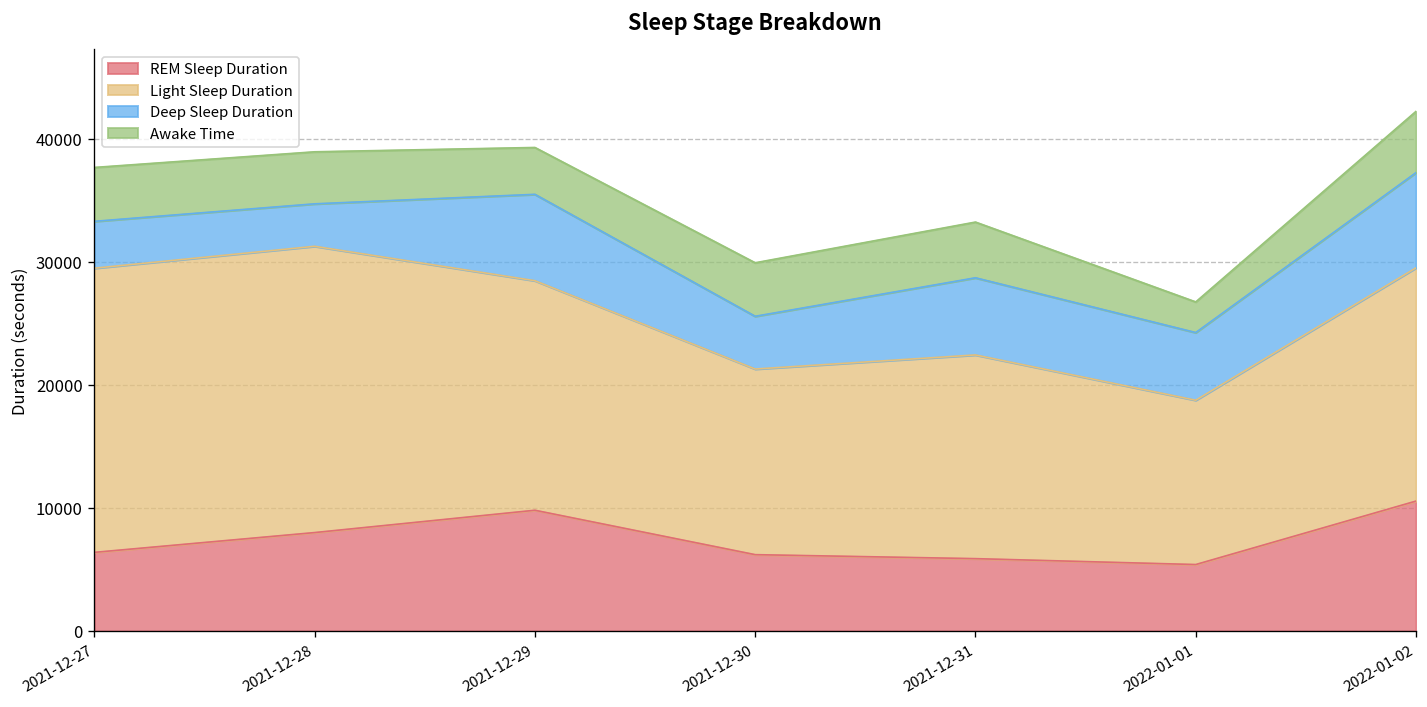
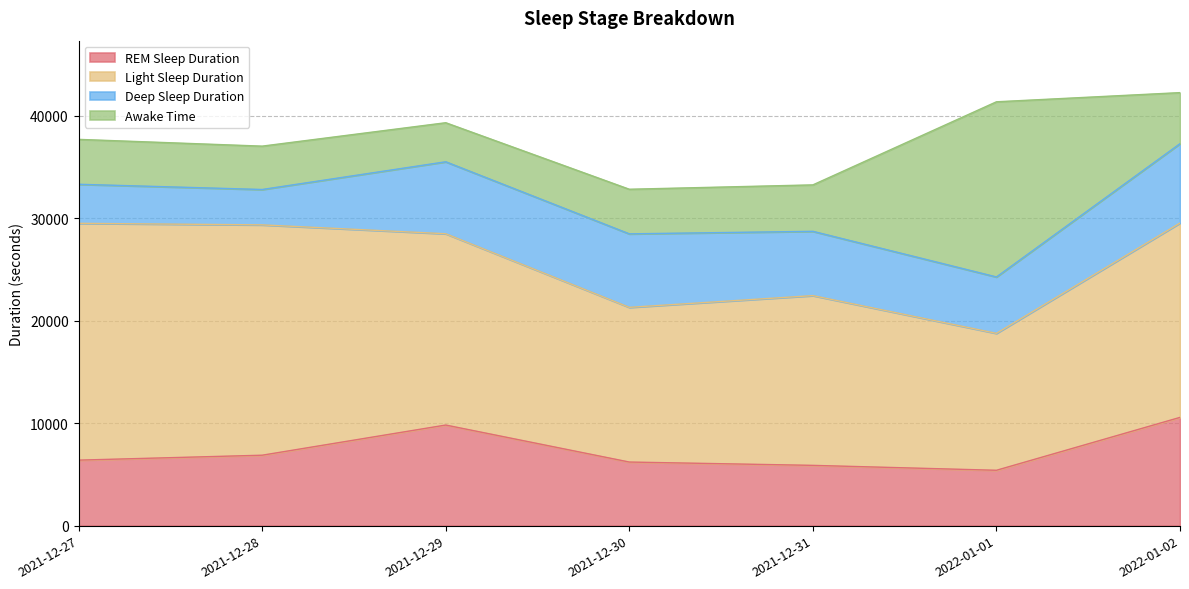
REM Sleep Duration, 2021-12-28: 8000 -> 6900
Light Sleep Duration, 2021-12-28: 23300 -> 22500
Deep Sleep Duration, 2021-12-30: 4300 -> 7200
Awake Time, 2022-01-01: 2500 -> 17100
